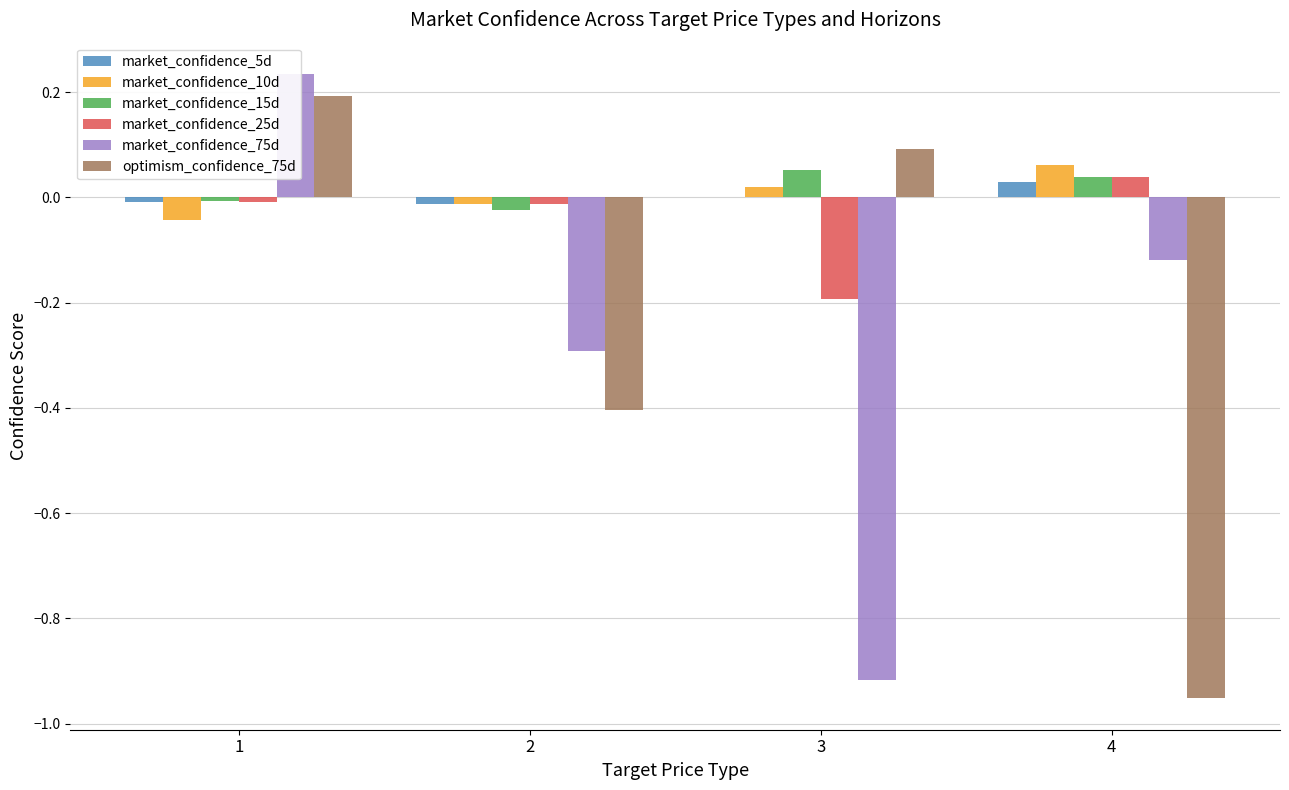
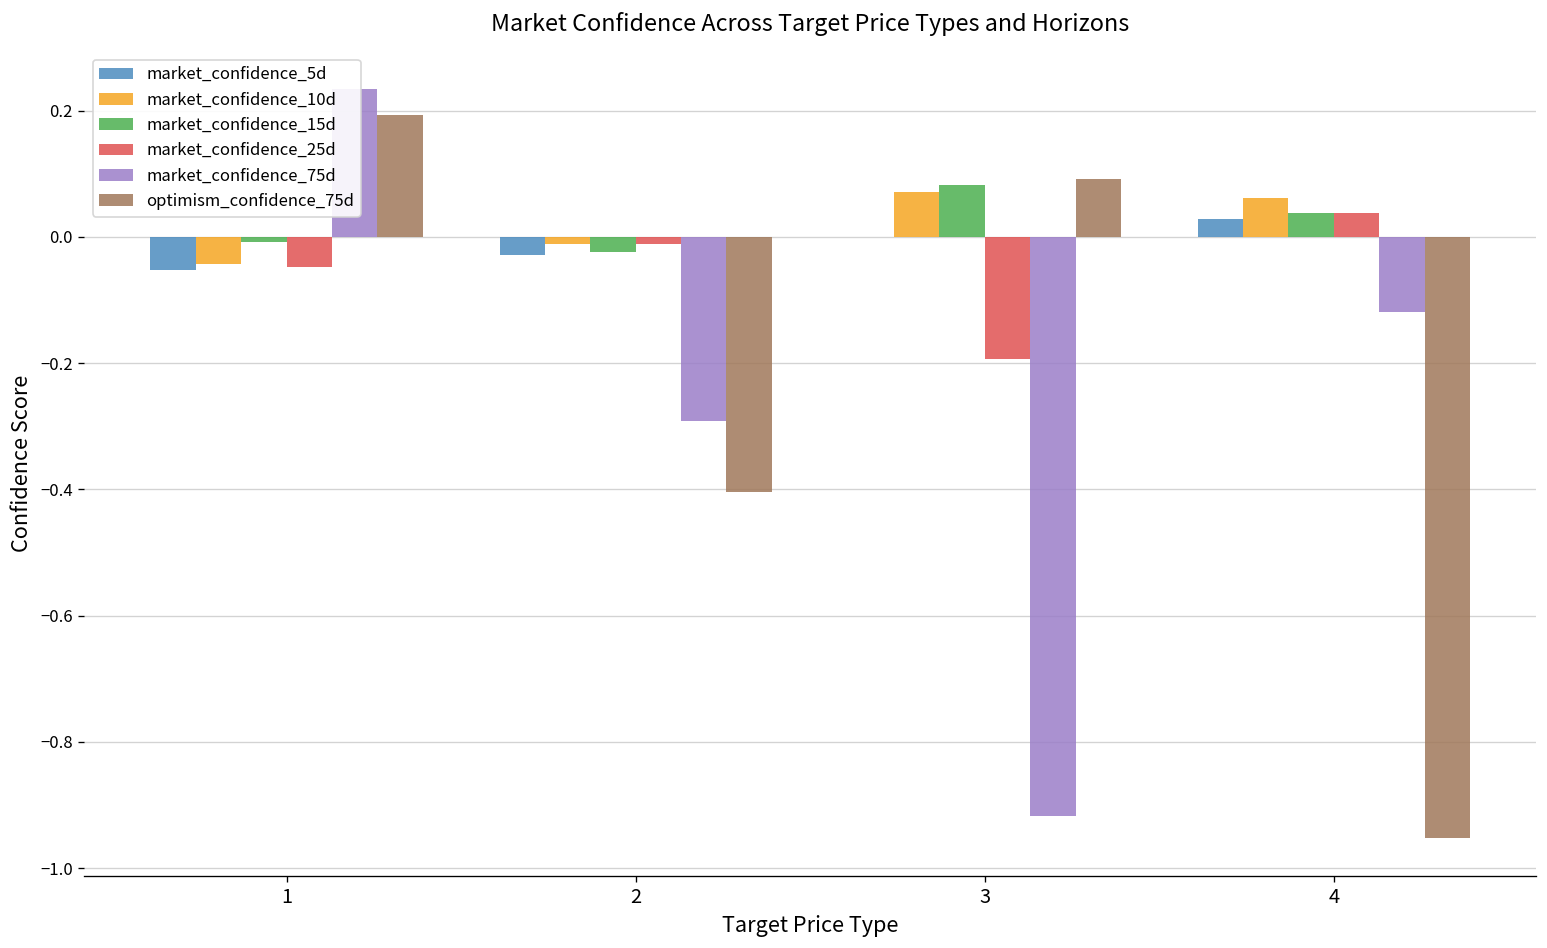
market_confidence_5d, 1: -0.01 -> -0.05
market_confidence_25d, 1: -0.01 -> -0.05
market_confidence_5d, 2: -0.01 -> -0.03
market_confidence_10d, 3: 0.02 -> 0.07
market_confidence_15d, 3: 0.05 -> 0.08
